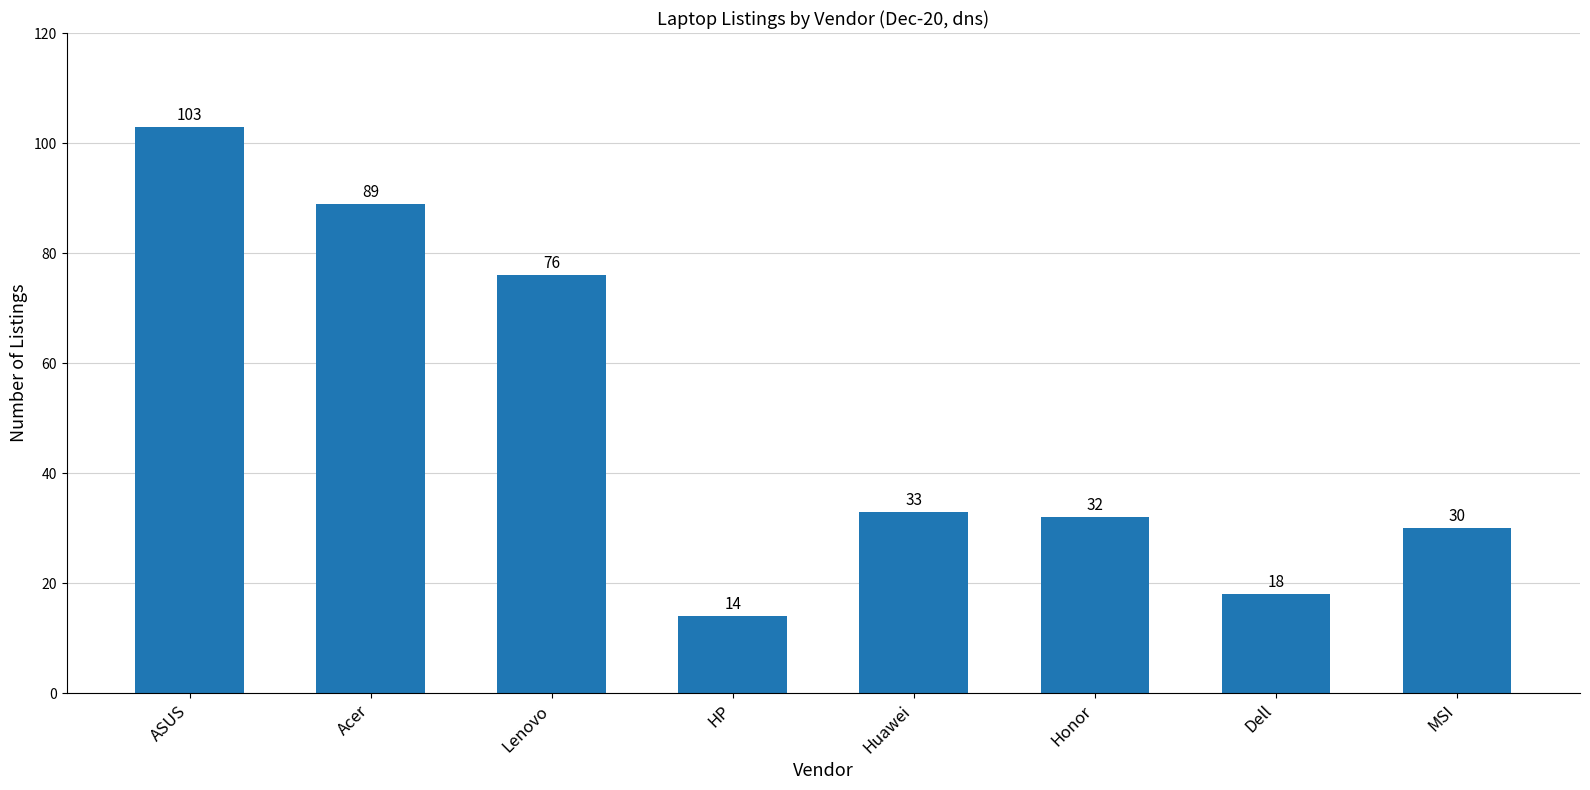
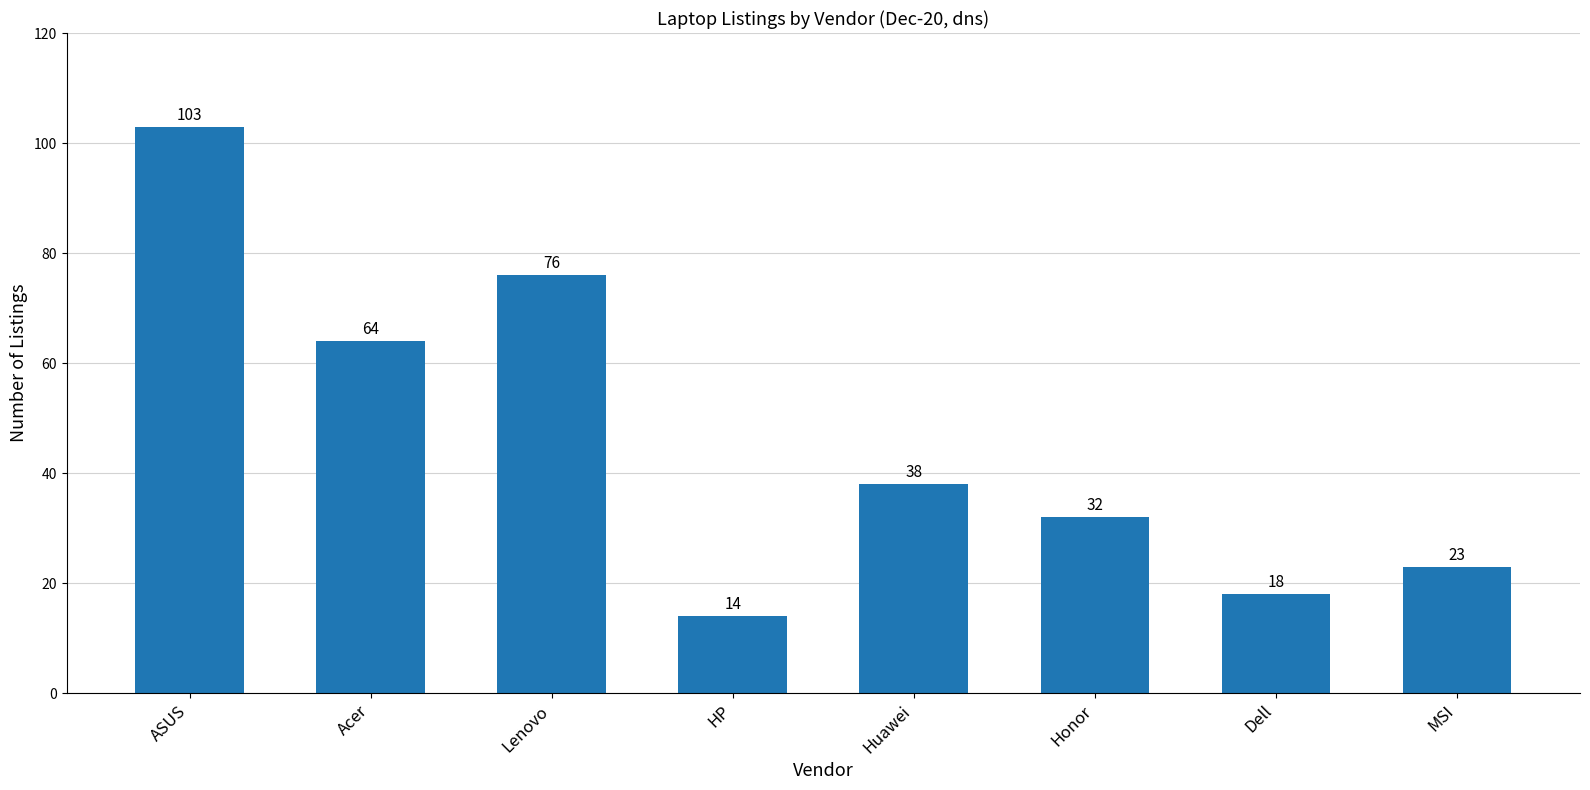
Acer: 89 -> 64
Huawei: 33 -> 38
MSI: 30 -> 23
